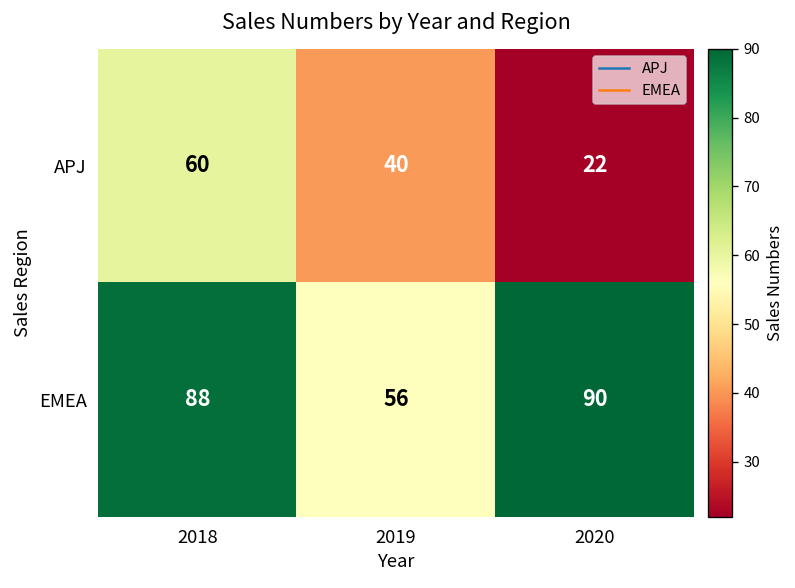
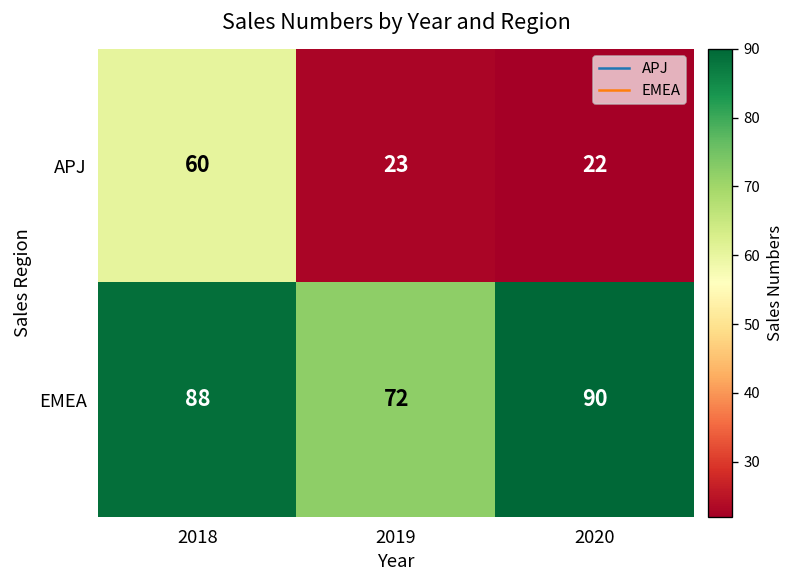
APJ, 2019: 40 -> 23
EMEA, 2019: 56 -> 72
